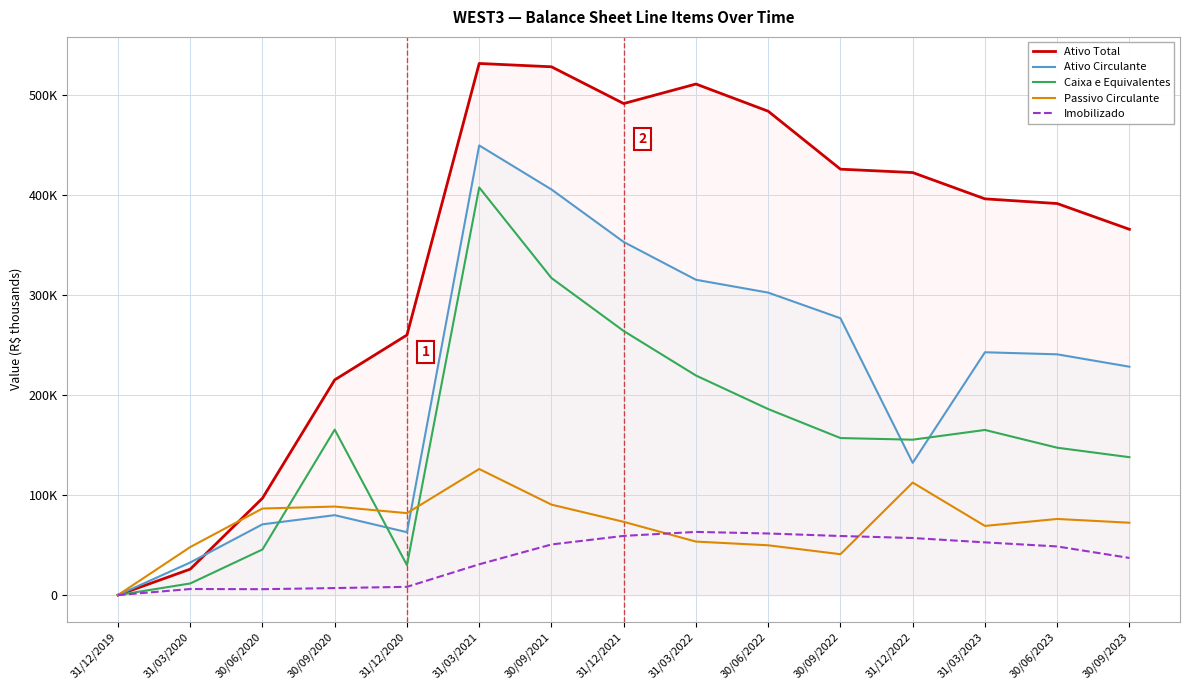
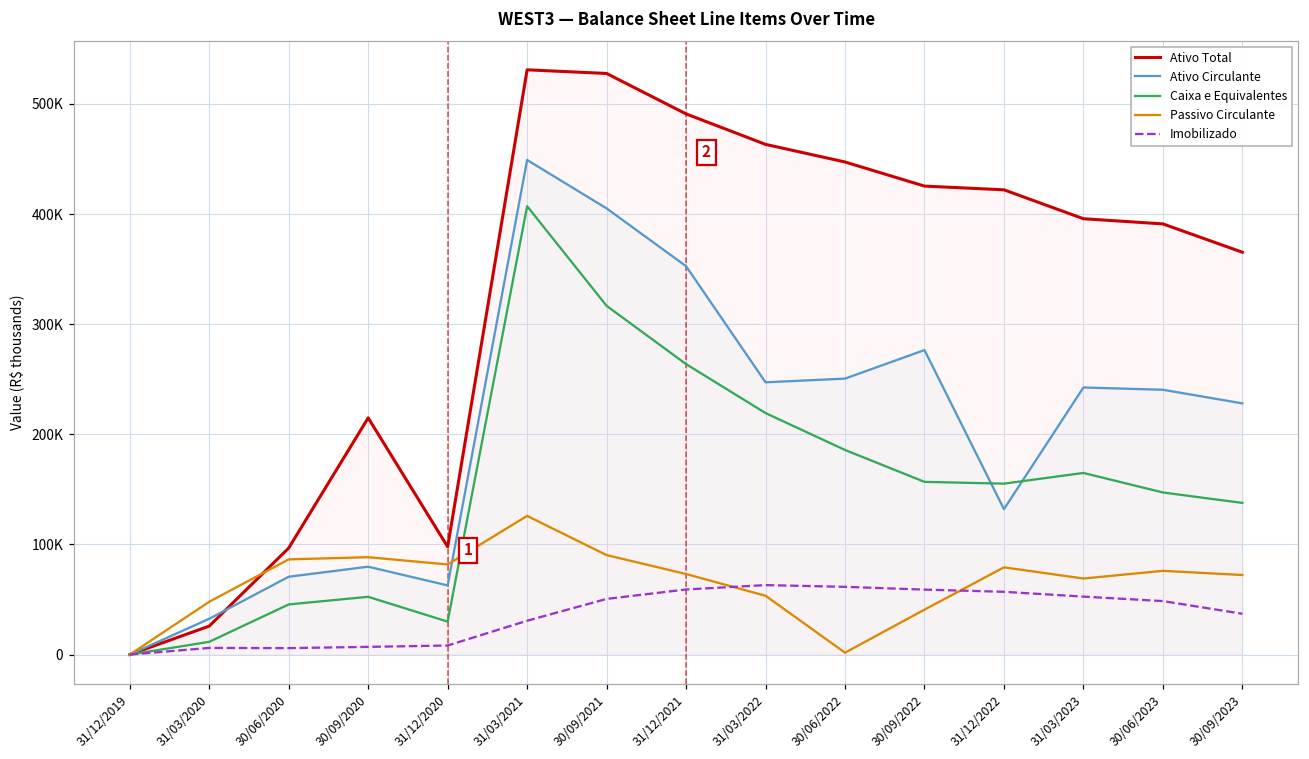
Caixa e Equivalentes, 30/09/2020: 165000 -> 52000
Ativo Total, 31/12/2020: 260000 -> 98000
Ativo Total, 31/03/2022: 510000 -> 463000
Ativo Circulante, 31/03/2022: 315000 -> 247000
Ativo Total, 30/06/2022: 483000 -> 447000
Ativo Circulante, 30/06/2022: 302000 -> 251000
Passivo Circulante, 30/06/2022: 50000 -> 2000
Passivo Circulante, 31/12/2022: 112000 -> 79000
